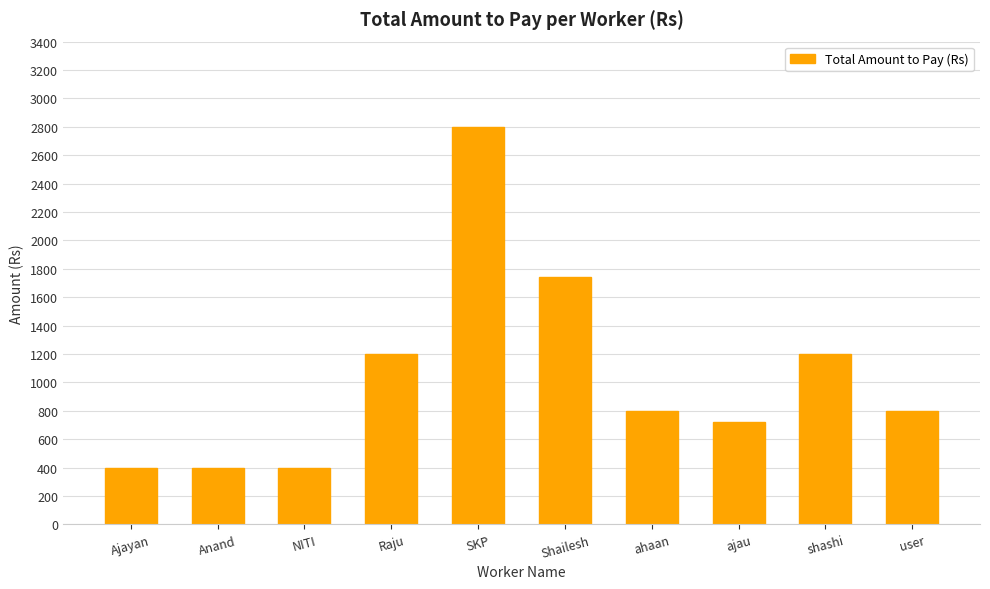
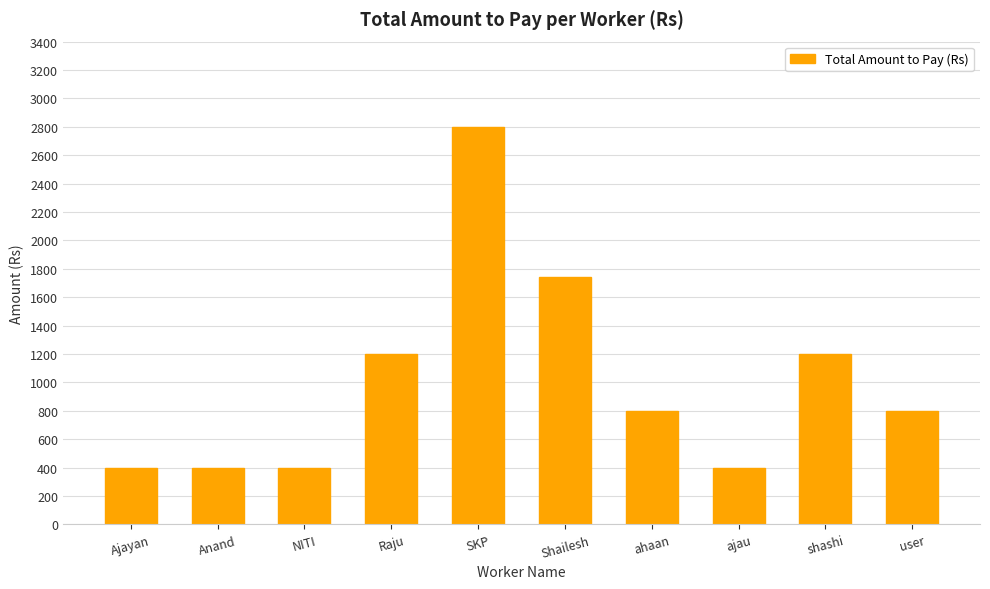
ajau: 720 -> 400
